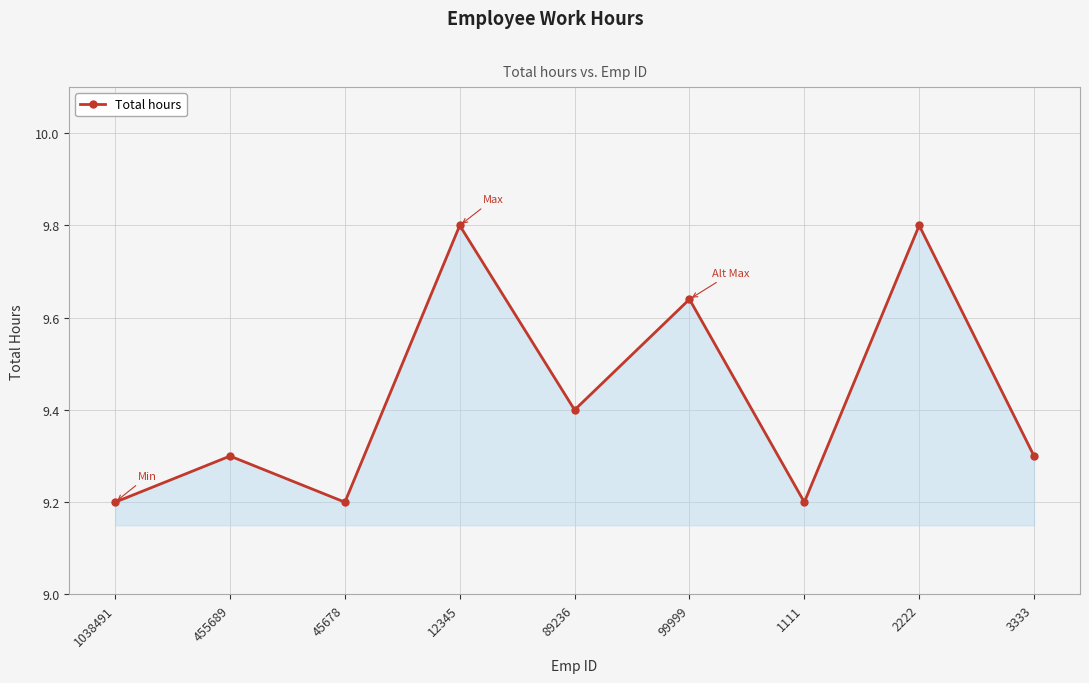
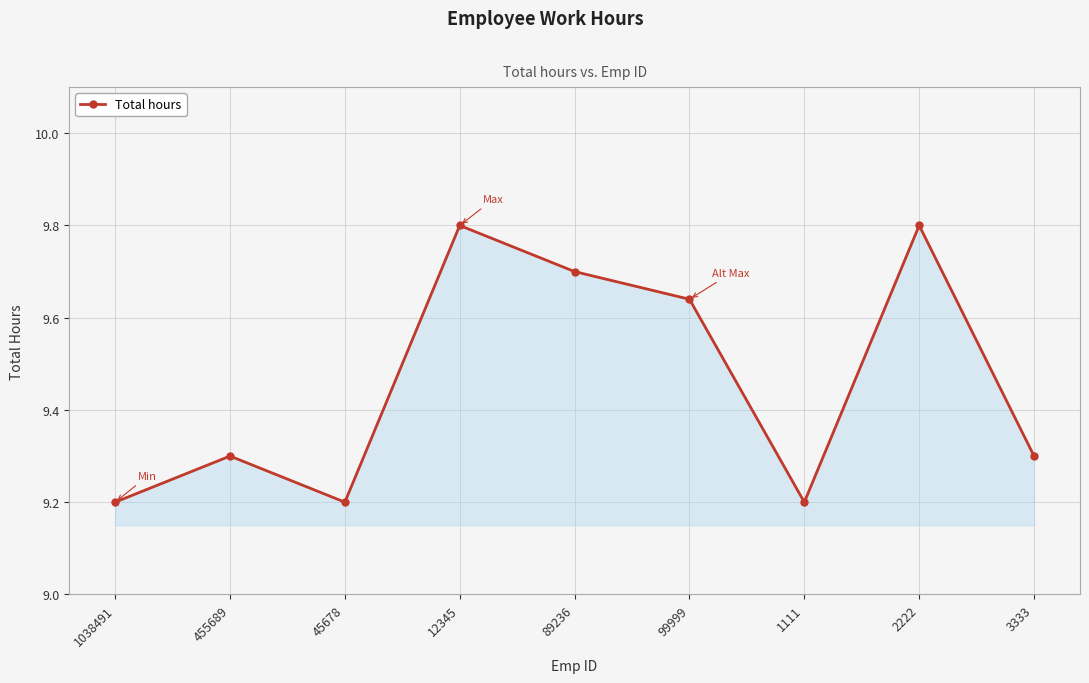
89236: 9.4 -> 9.7
